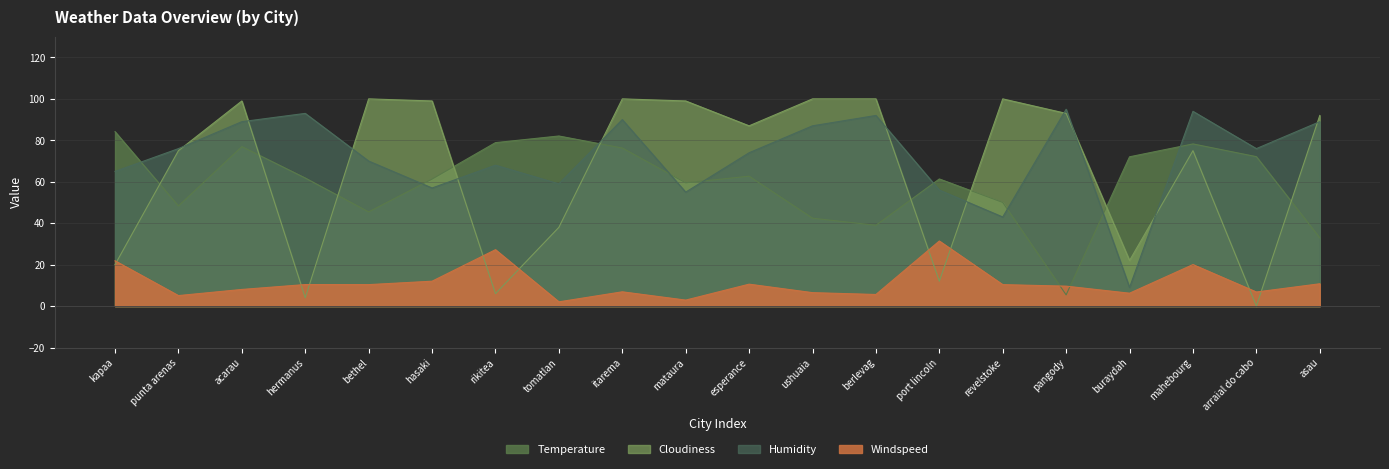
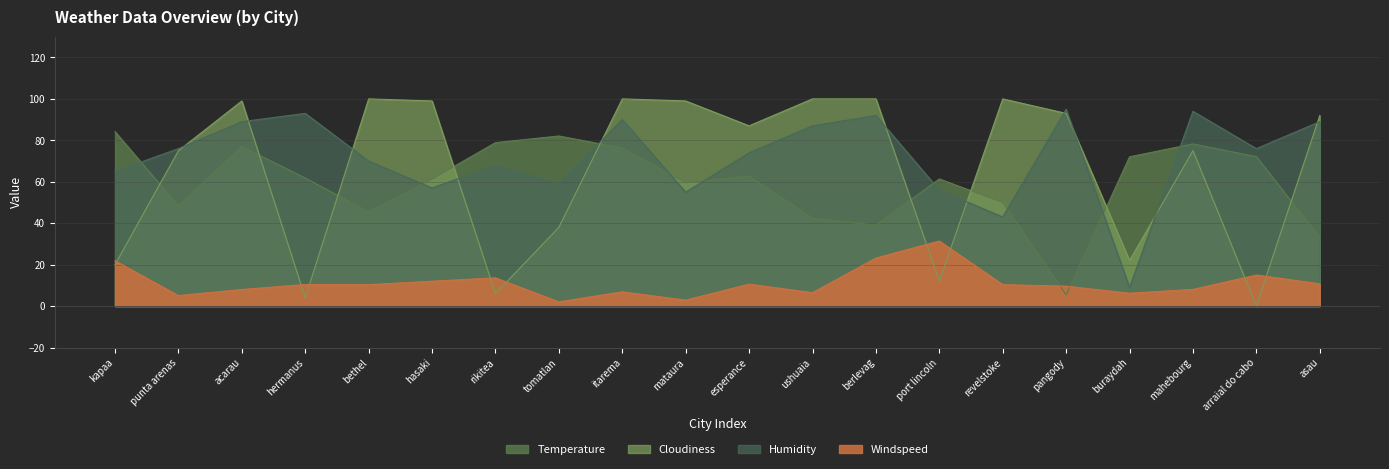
Windspeed, rikitea: 27 -> 14
Windspeed, berlevag: 6 -> 23
Windspeed, mahebourg: 20 -> 8
Windspeed, arraial do cabo: 7 -> 15
